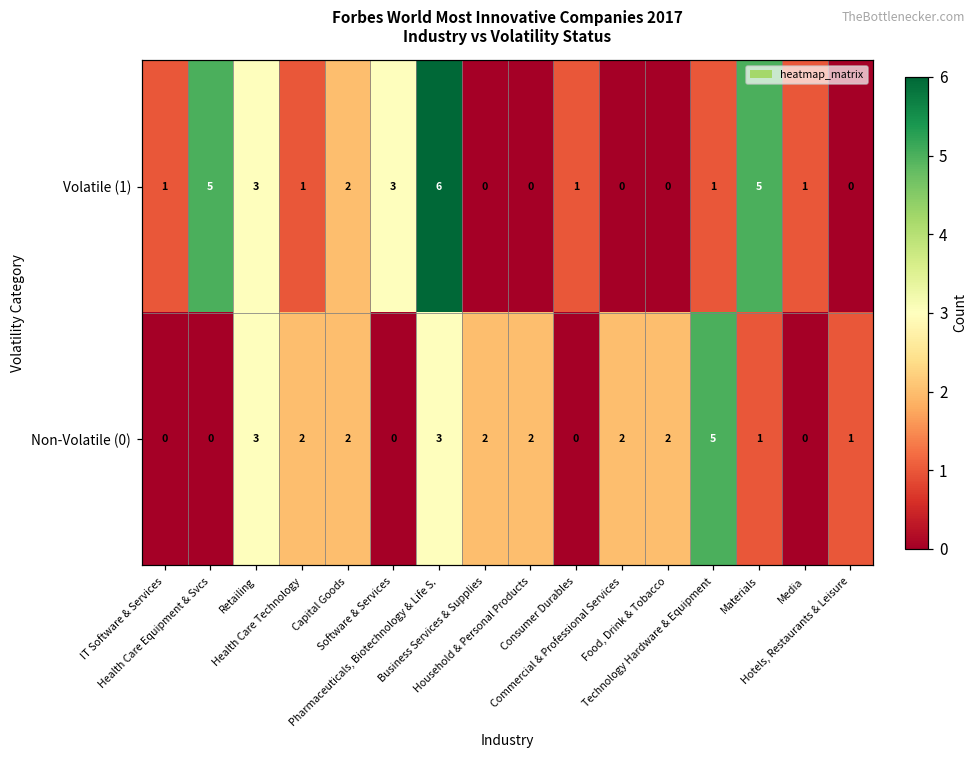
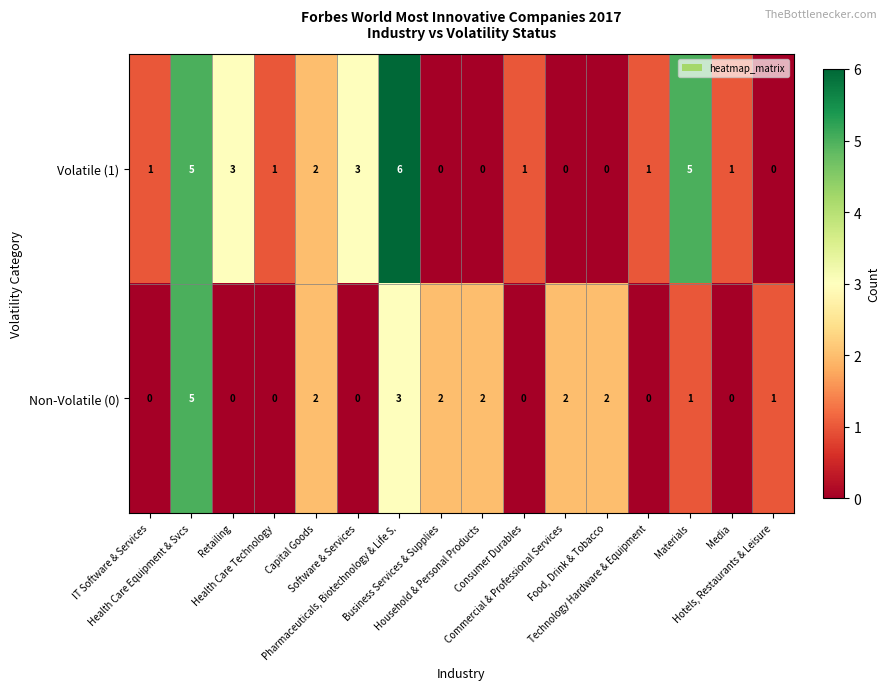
Non-Volatile (0), Health Care Equipment & Svcs: 0 -> 5
Non-Volatile (0), Retailing: 3 -> 0
Non-Volatile (0), Health Care Technology: 2 -> 0
Non-Volatile (0), Technology Hardware & Equipment: 5 -> 0
